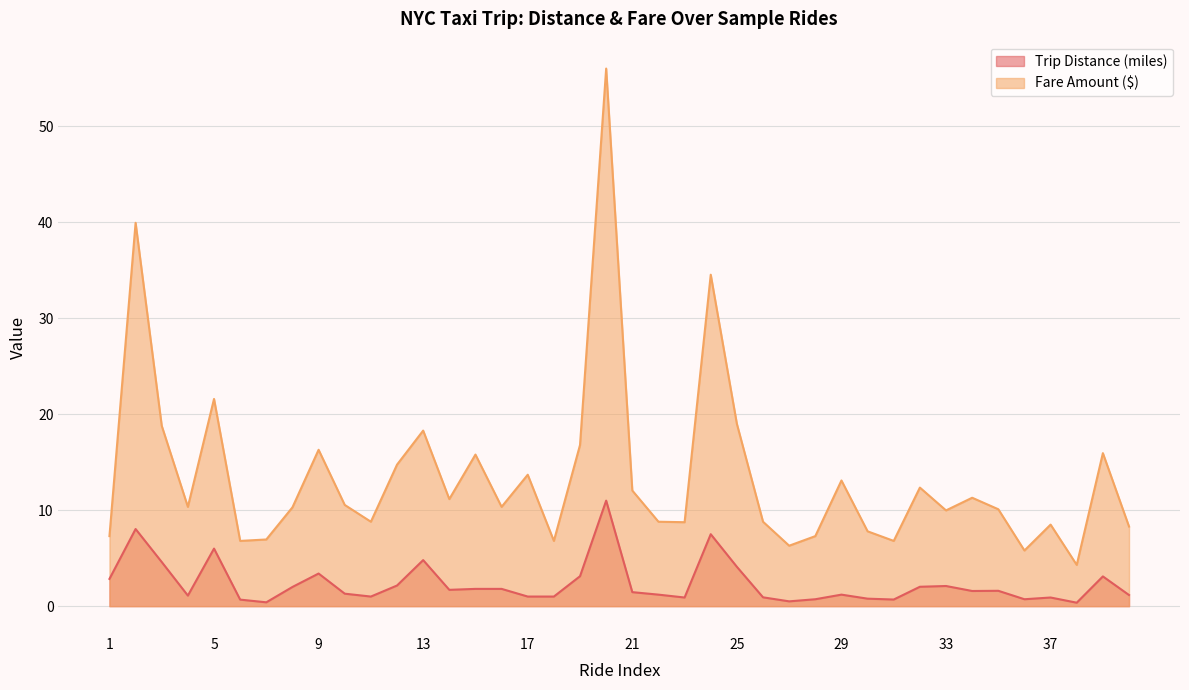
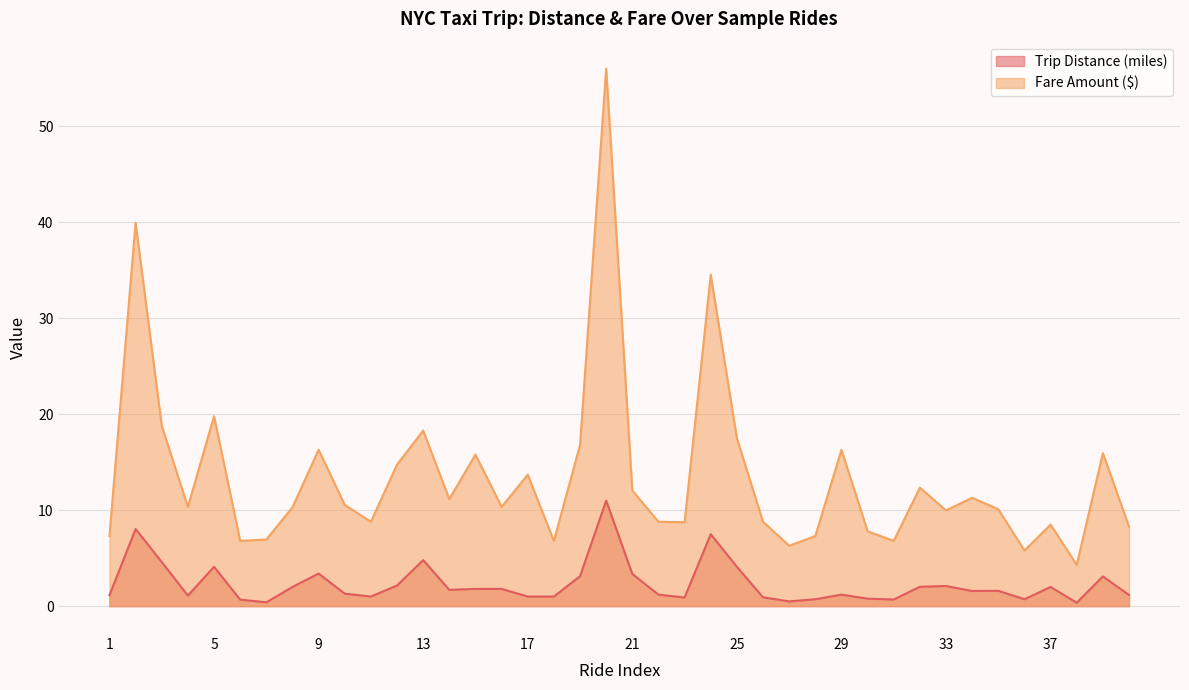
Trip Distance (miles), 1: 3 -> 1
Trip Distance (miles), 5: 6 -> 4
Fare Amount ($), 5: 22 -> 20
Trip Distance (miles), 21: 1 -> 3
Fare Amount ($), 25: 19 -> 18
Fare Amount ($), 29: 13 -> 16
Trip Distance (miles), 37: 1 -> 2
